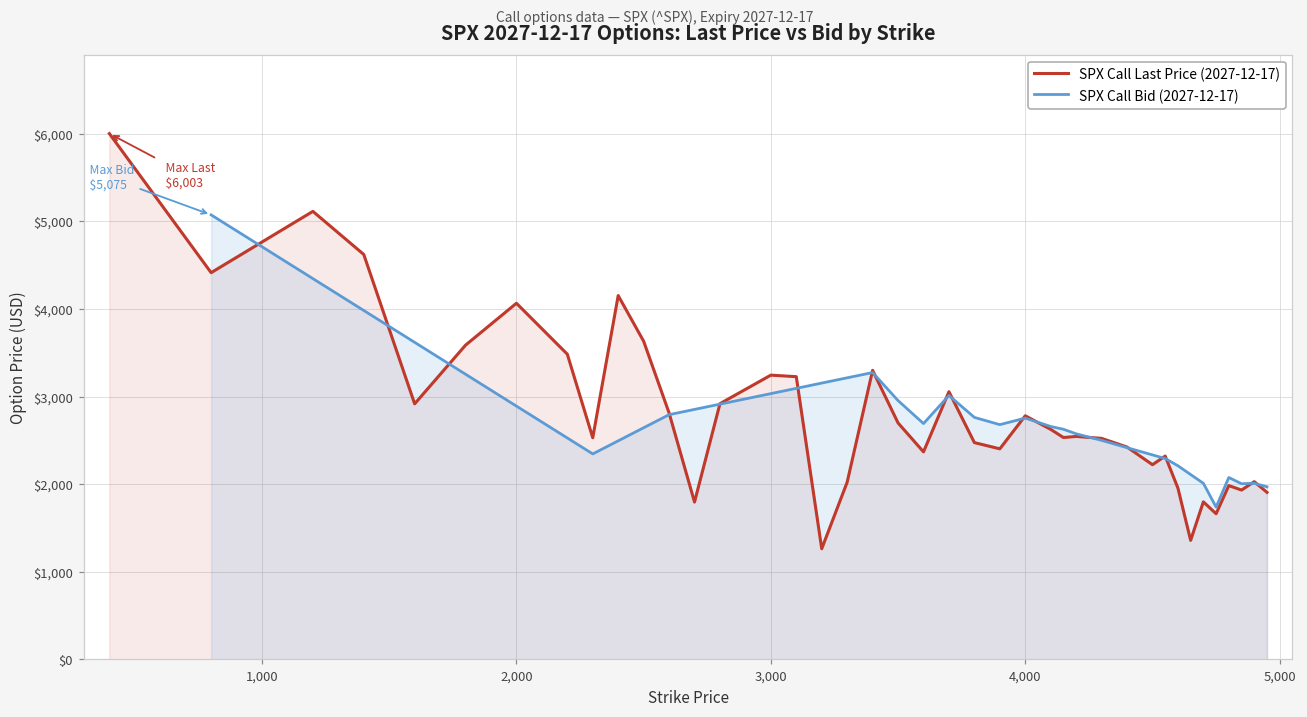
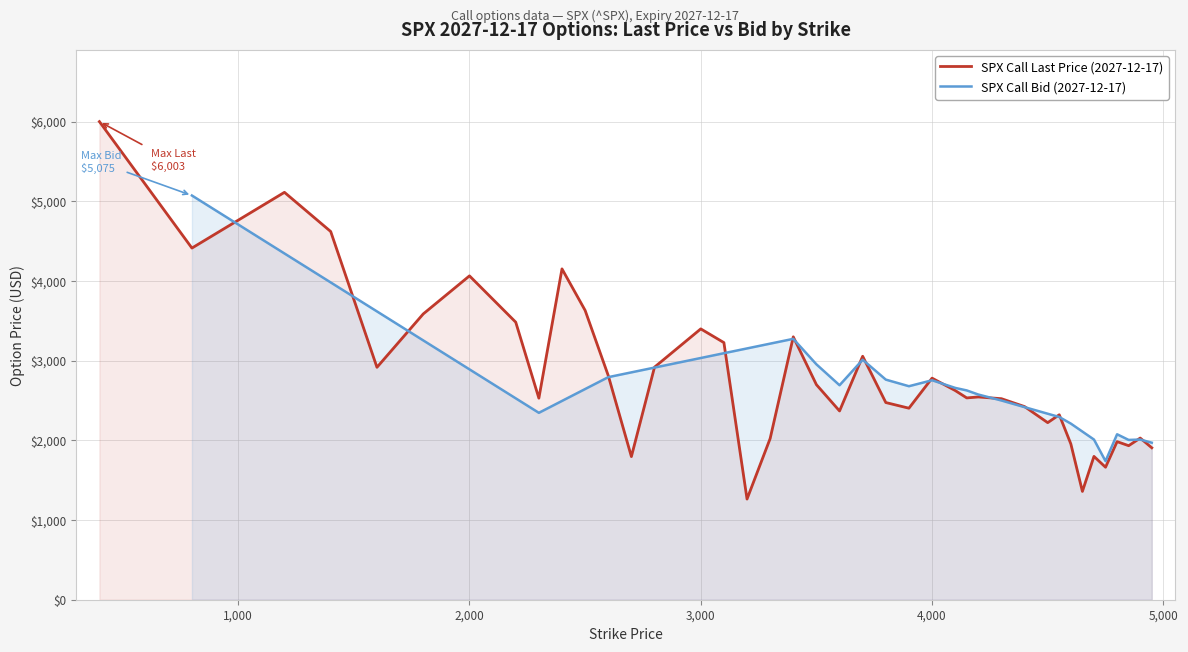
SPX Call Last Price (2027-12-17), 3,000: $3,200 -> $3,400
